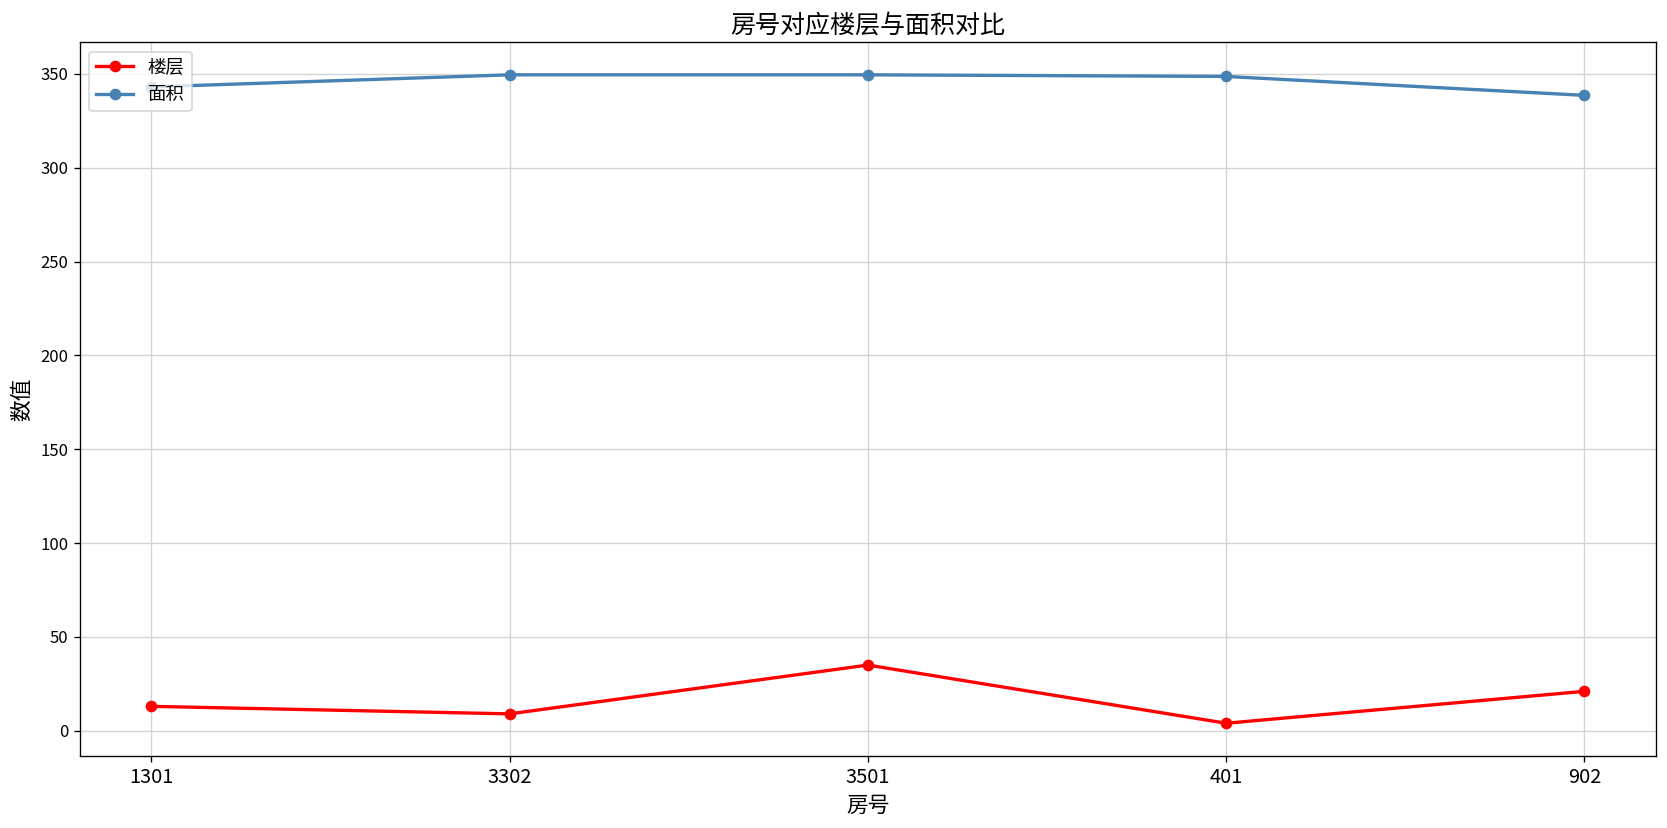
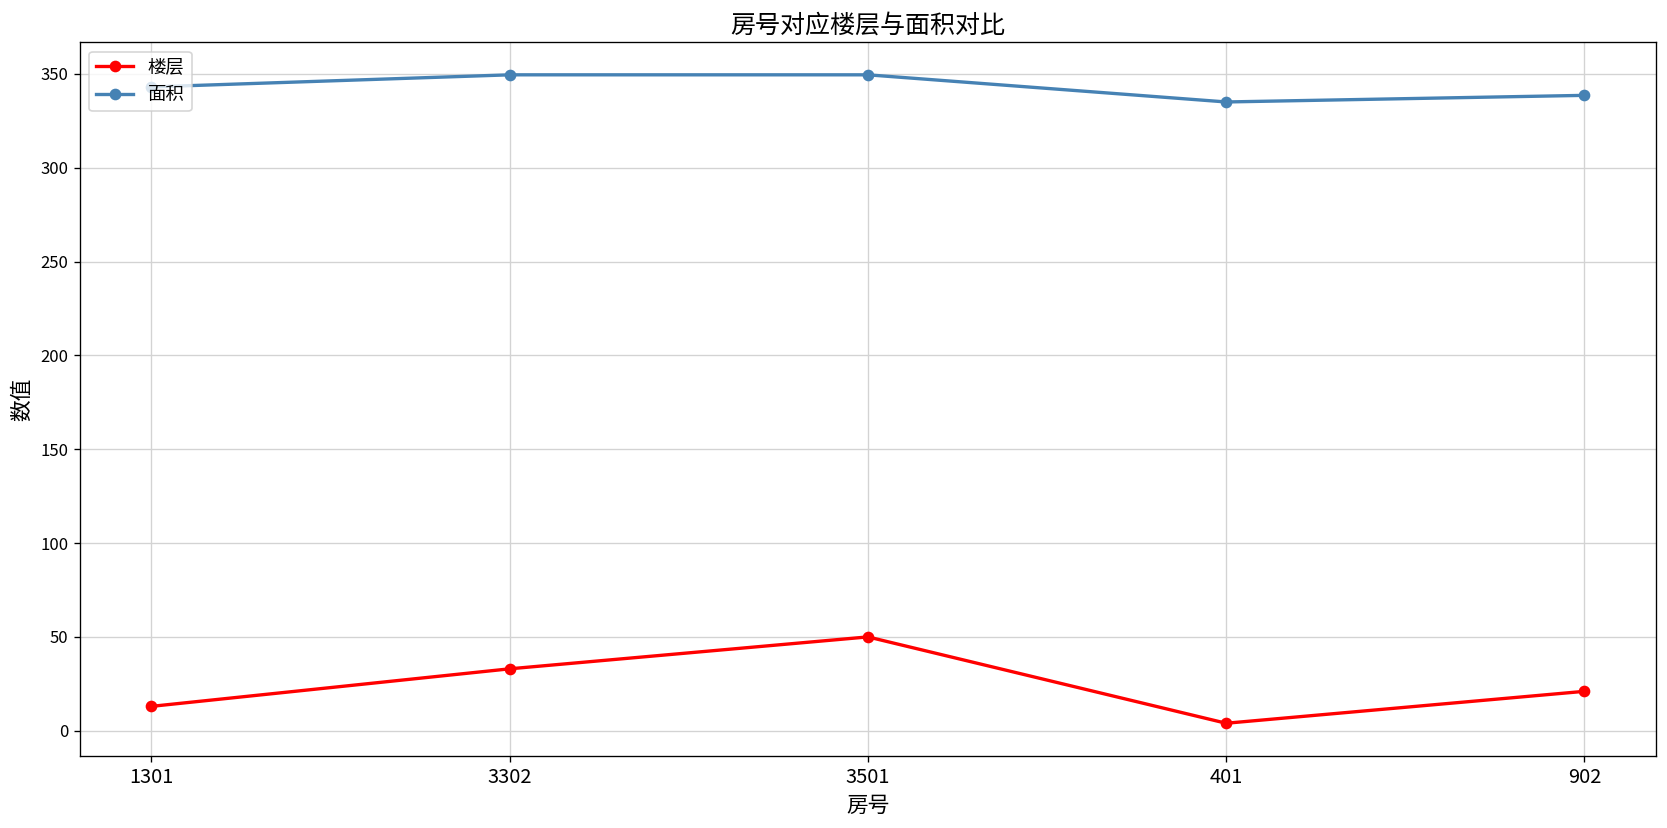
楼层, 3302: 9 -> 33
楼层, 3501: 35 -> 50
面积, 401: 349 -> 335
